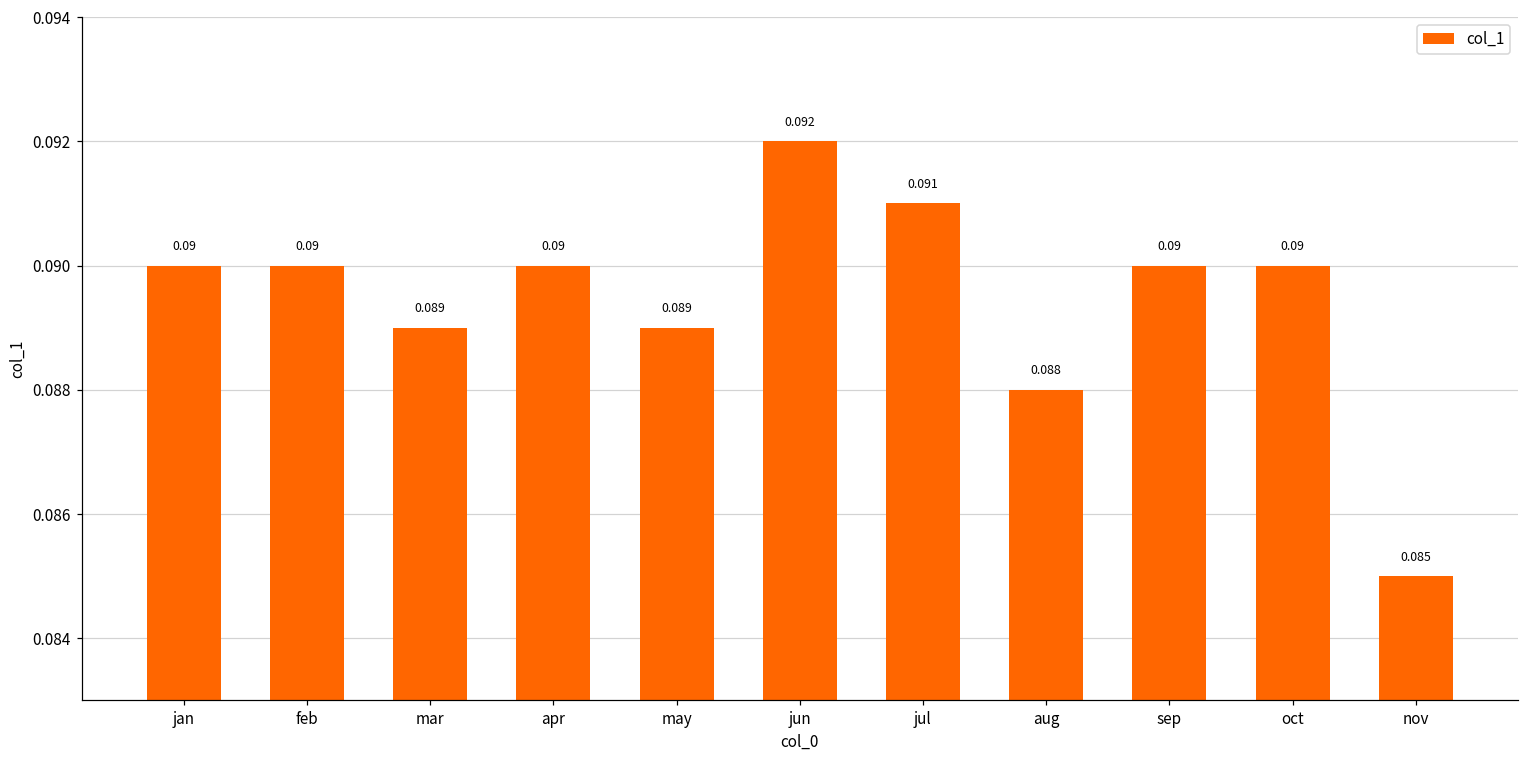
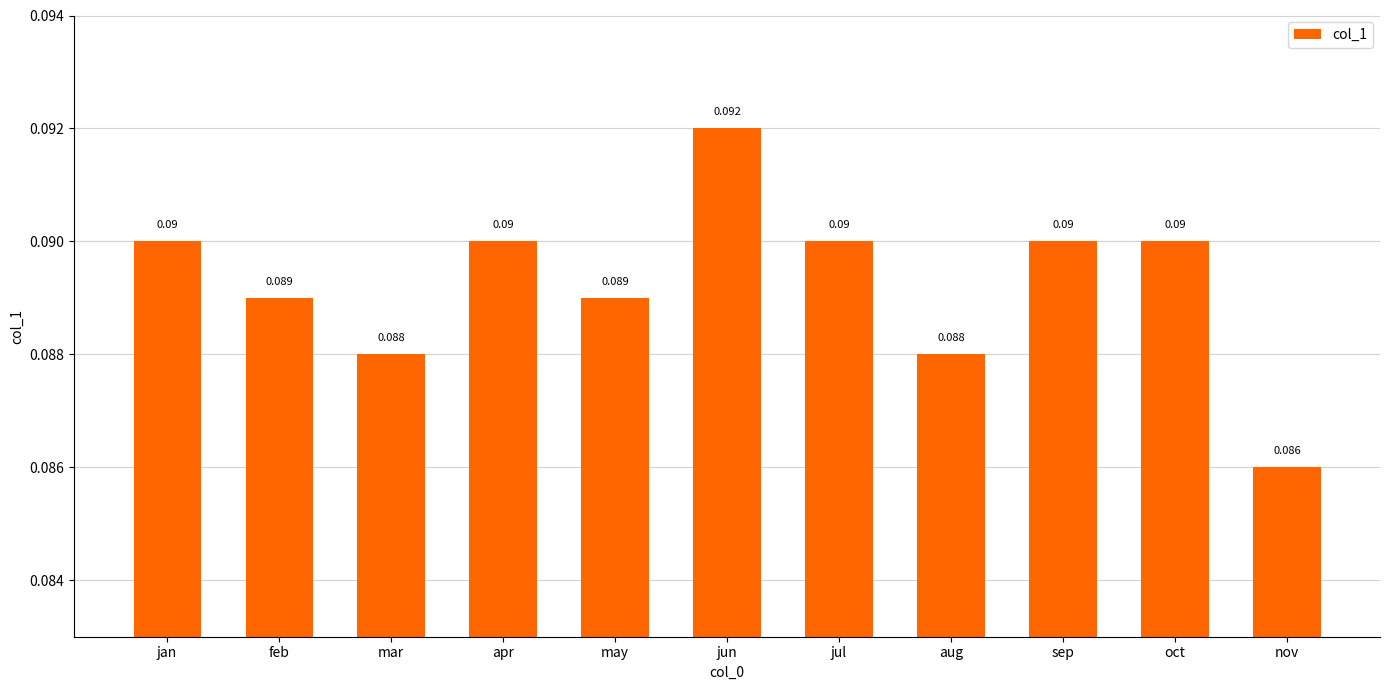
feb: 0.09 -> 0.089
mar: 0.089 -> 0.088
jul: 0.091 -> 0.09
nov: 0.085 -> 0.086
